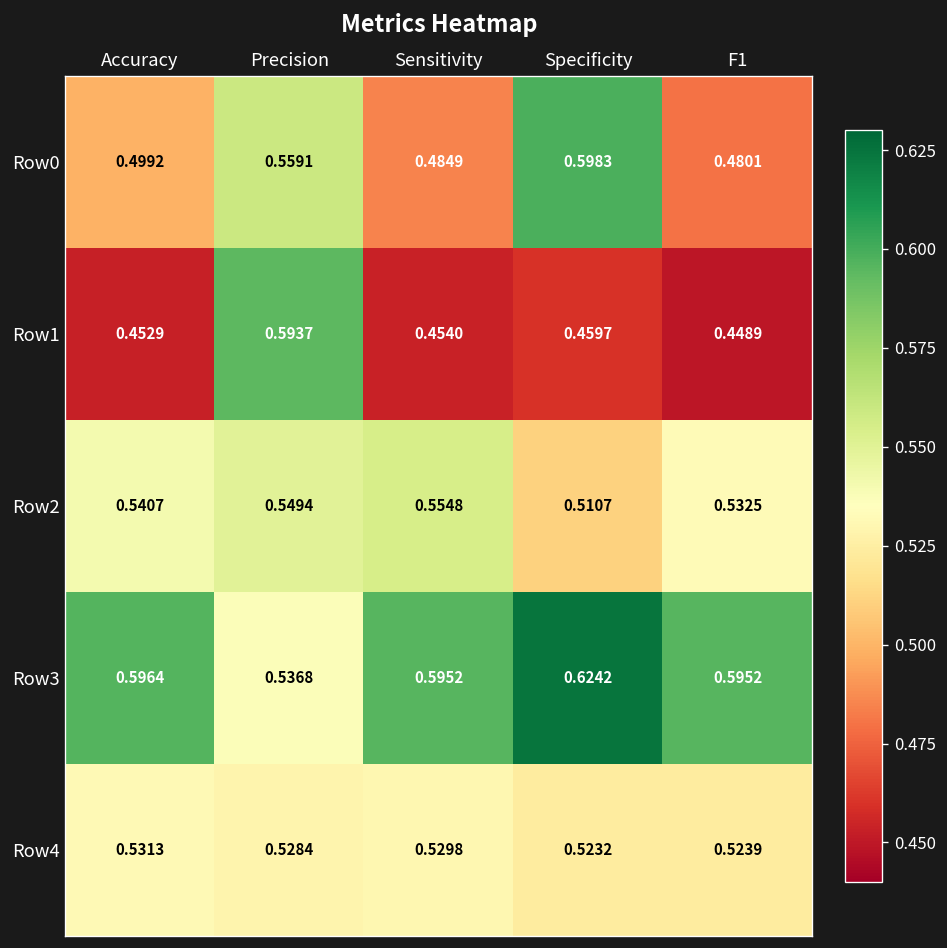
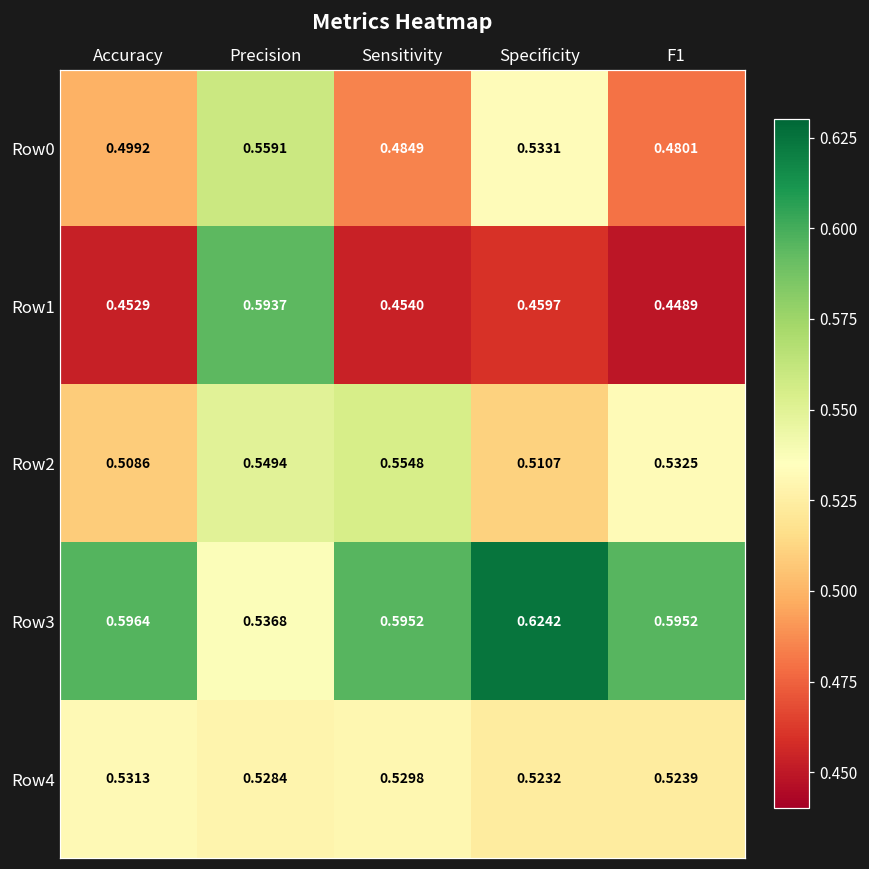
Row0, Specificity: 0.5983 -> 0.5331
Row2, Accuracy: 0.5407 -> 0.5086
